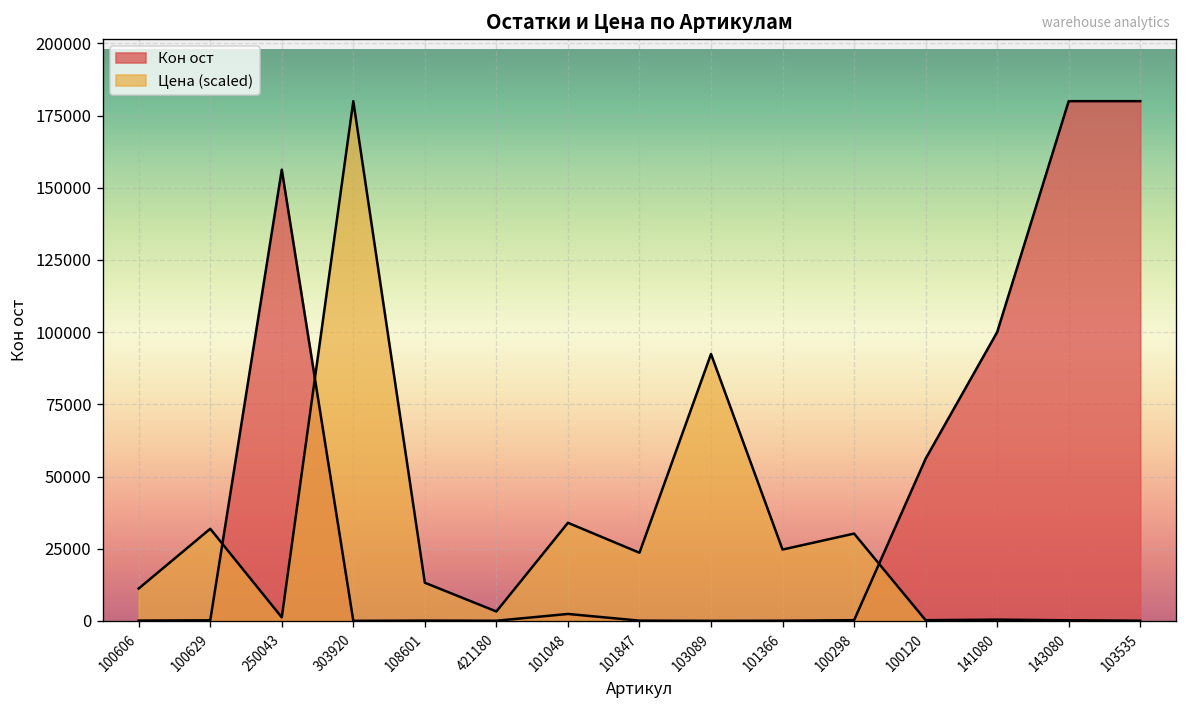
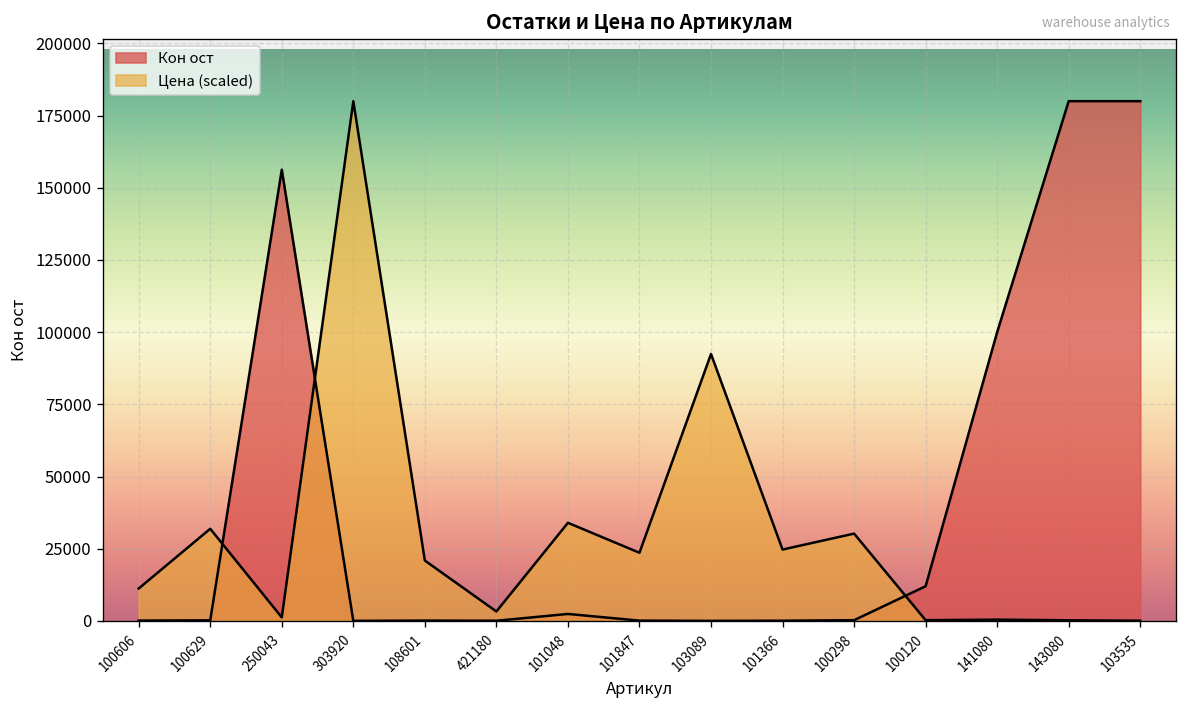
Цена (scaled), 108601: 13000 -> 21000
Кон ост, 100120: 56000 -> 12000
